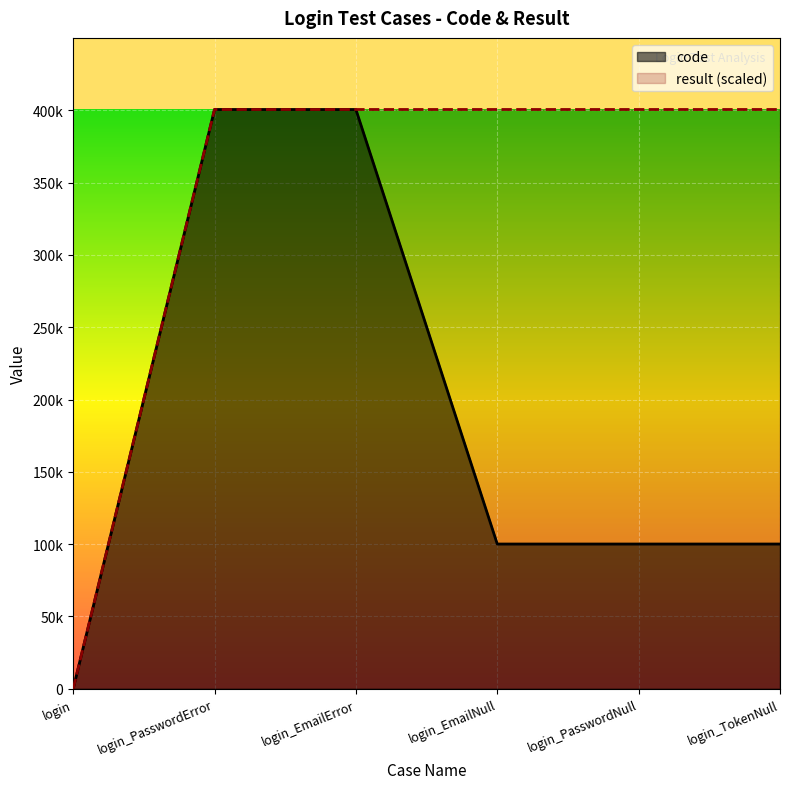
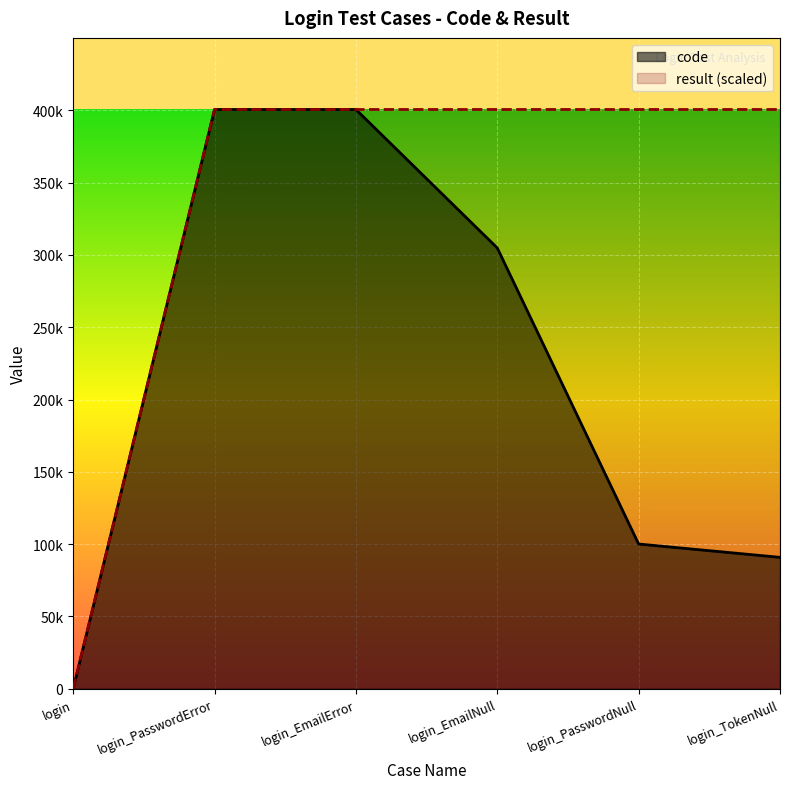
code, login_EmailNull: 100000 -> 305000
code, login_TokenNull: 100000 -> 91000
